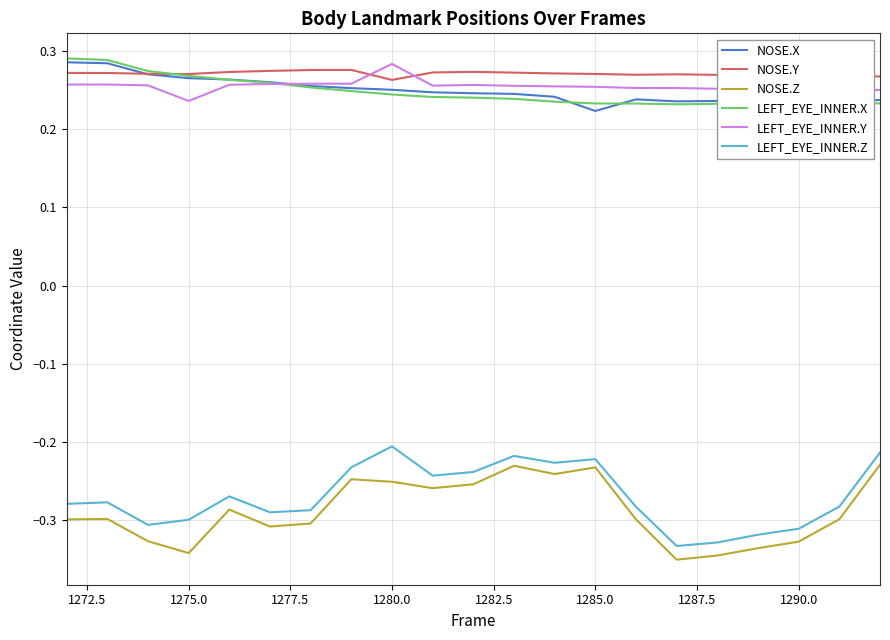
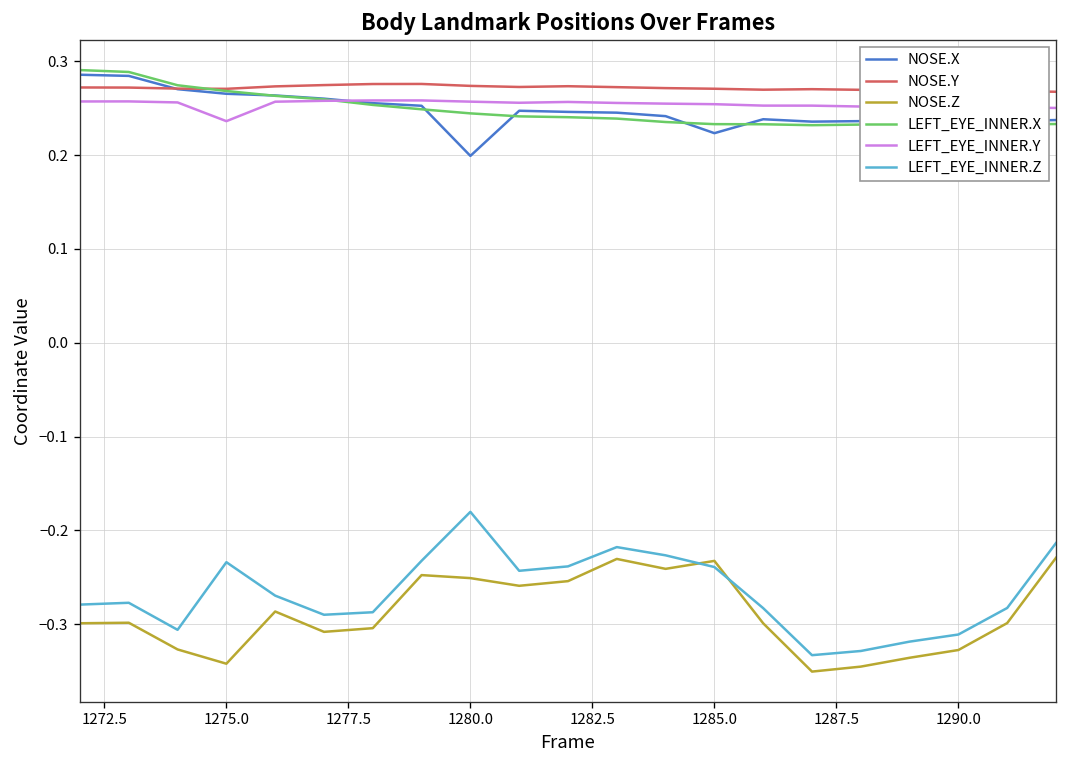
LEFT_EYE_INNER.Z, 1275.0: -0.30 -> -0.23
NOSE.X, 1280.0: 0.25 -> 0.20
NOSE.Y, 1280.0: 0.26 -> 0.27
LEFT_EYE_INNER.Y, 1280.0: 0.28 -> 0.26
LEFT_EYE_INNER.Z, 1280.0: -0.21 -> -0.18
LEFT_EYE_INNER.Z, 1285.0: -0.22 -> -0.24
